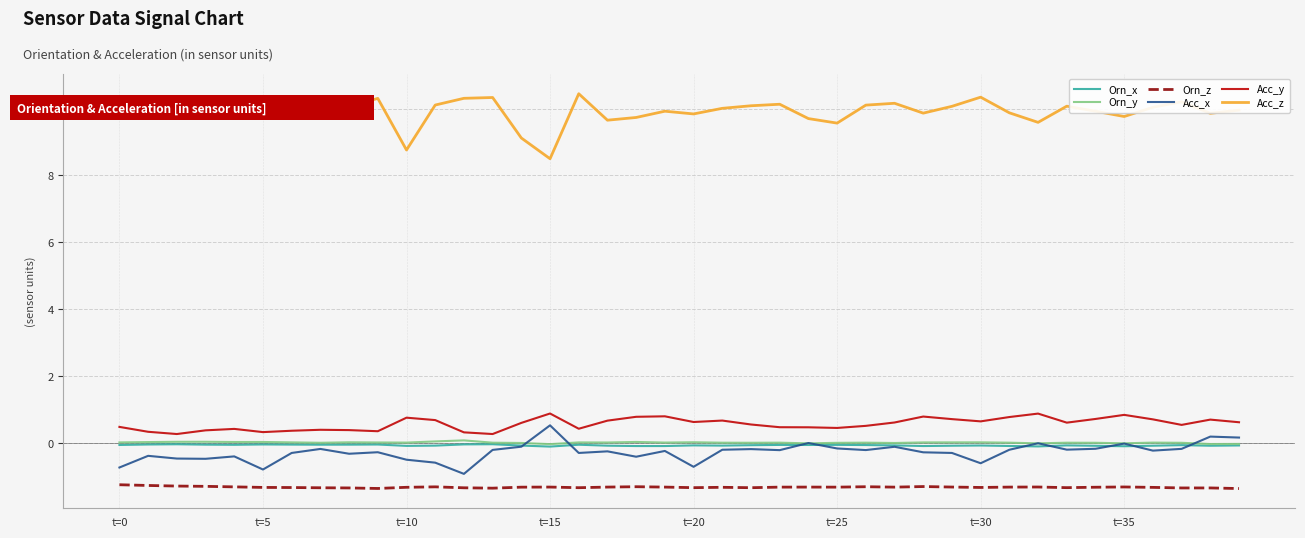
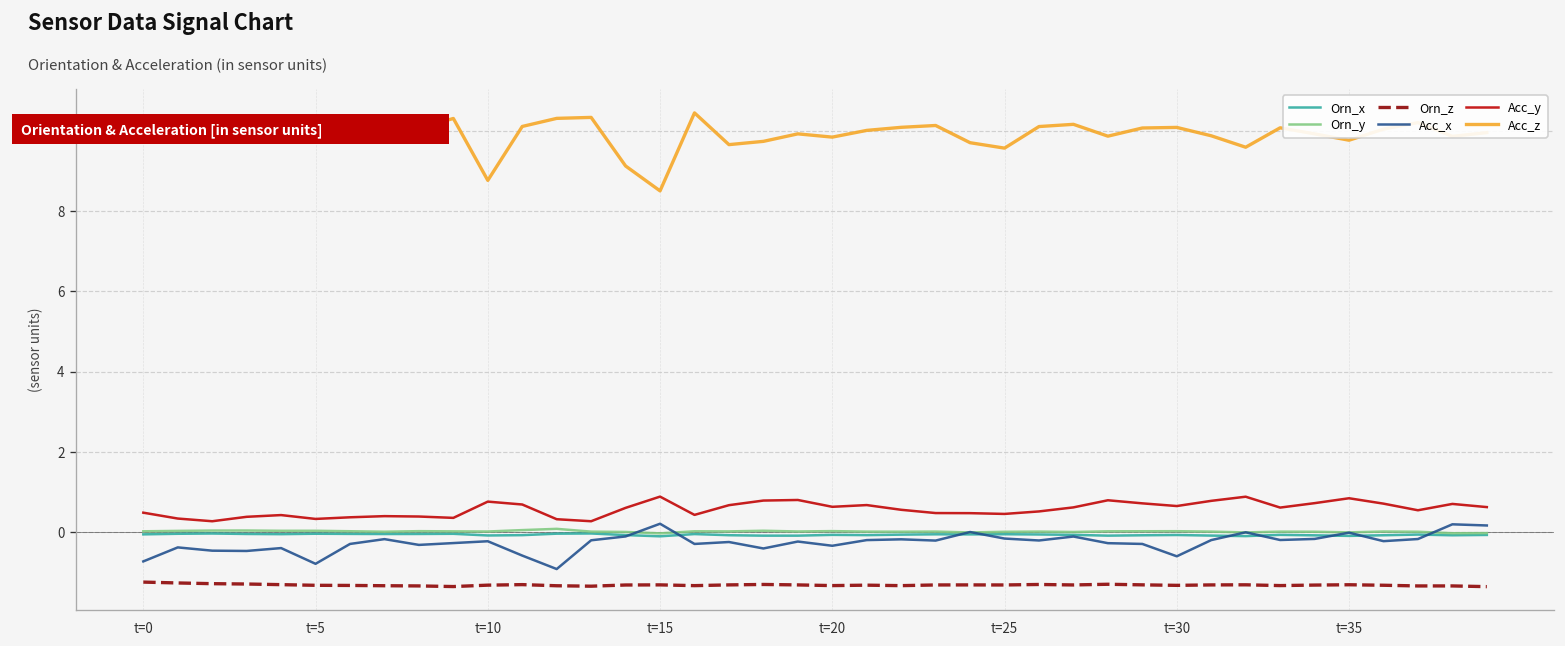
Acc_x, t=10: -0.5 -> -0.2
Acc_x, t=15: 0.5 -> 0.2
Acc_x, t=20: -0.7 -> -0.3
Acc_z, t=30: 10.3 -> 10.1
